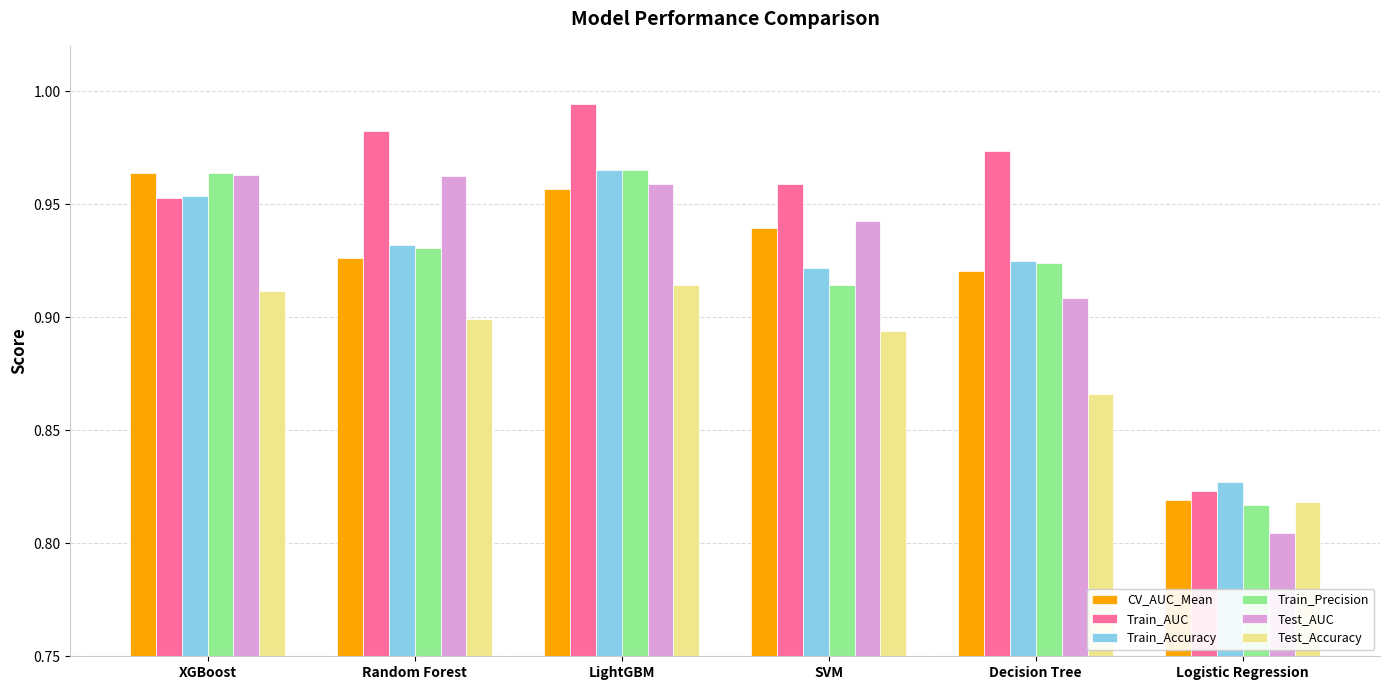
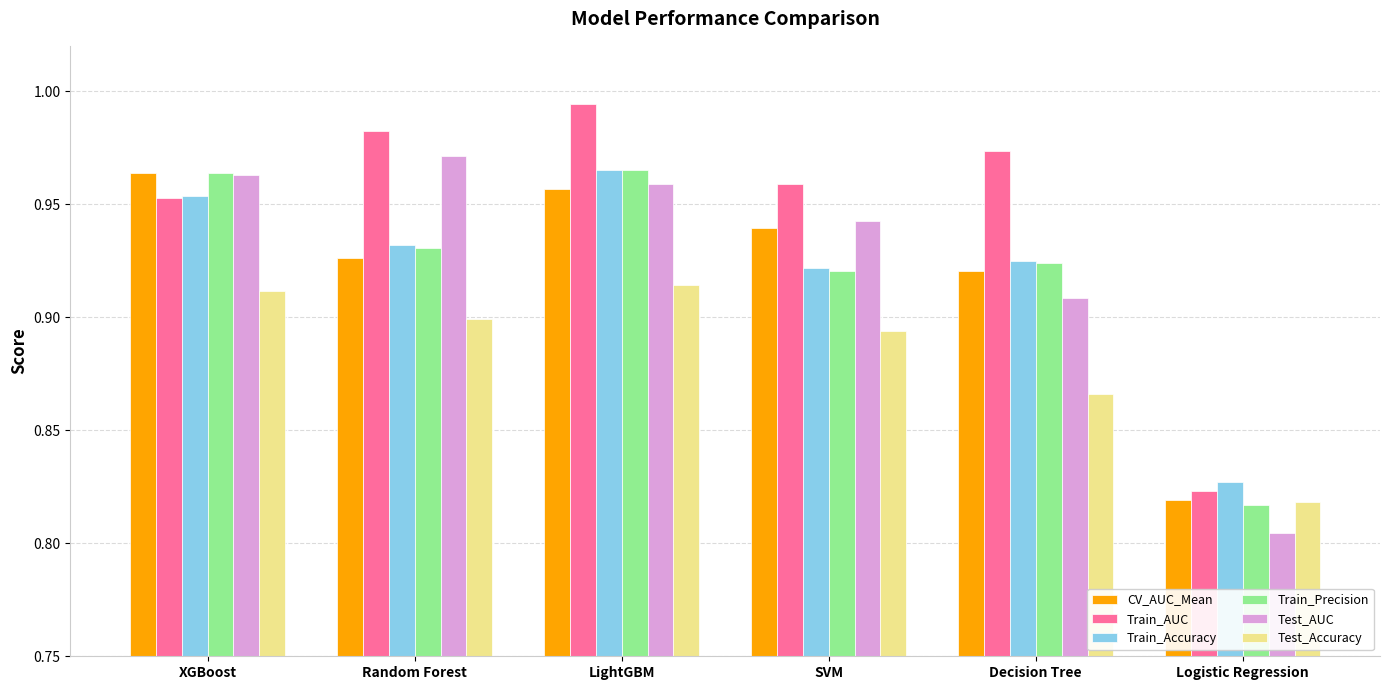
Test_AUC, Random Forest: 0.963 -> 0.971
Train_Precision, SVM: 0.914 -> 0.920
